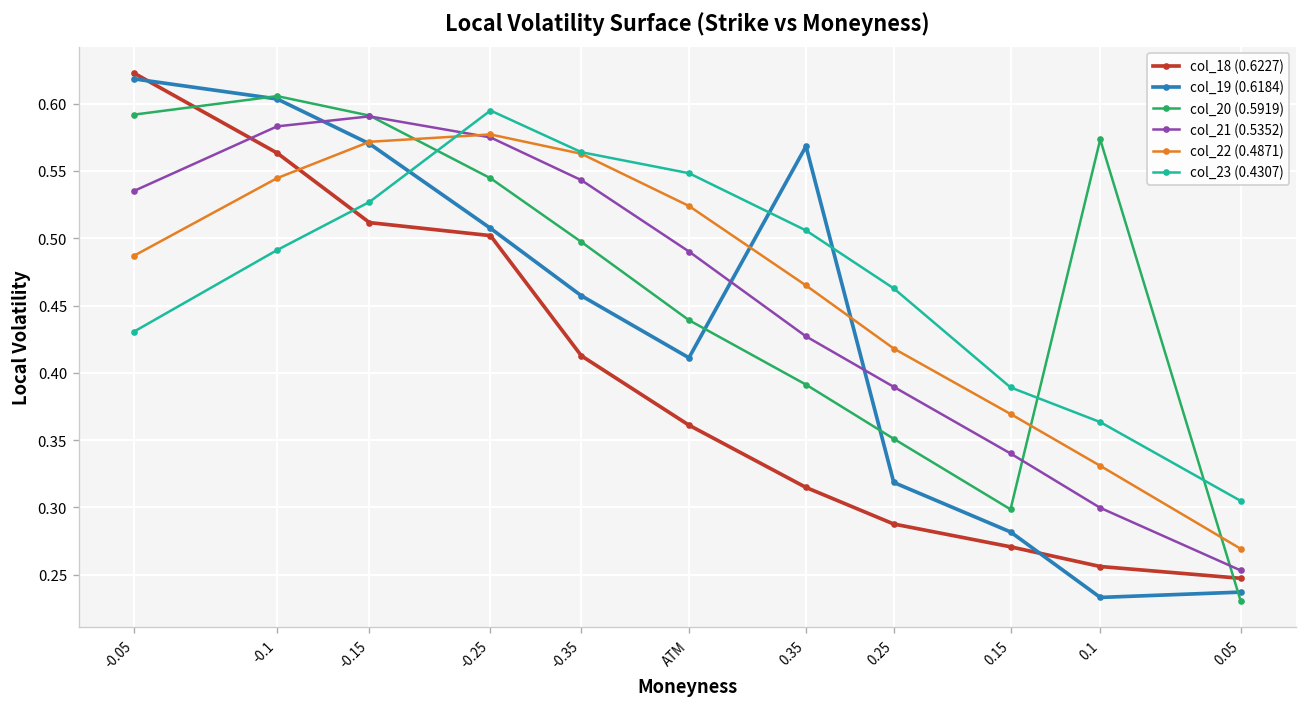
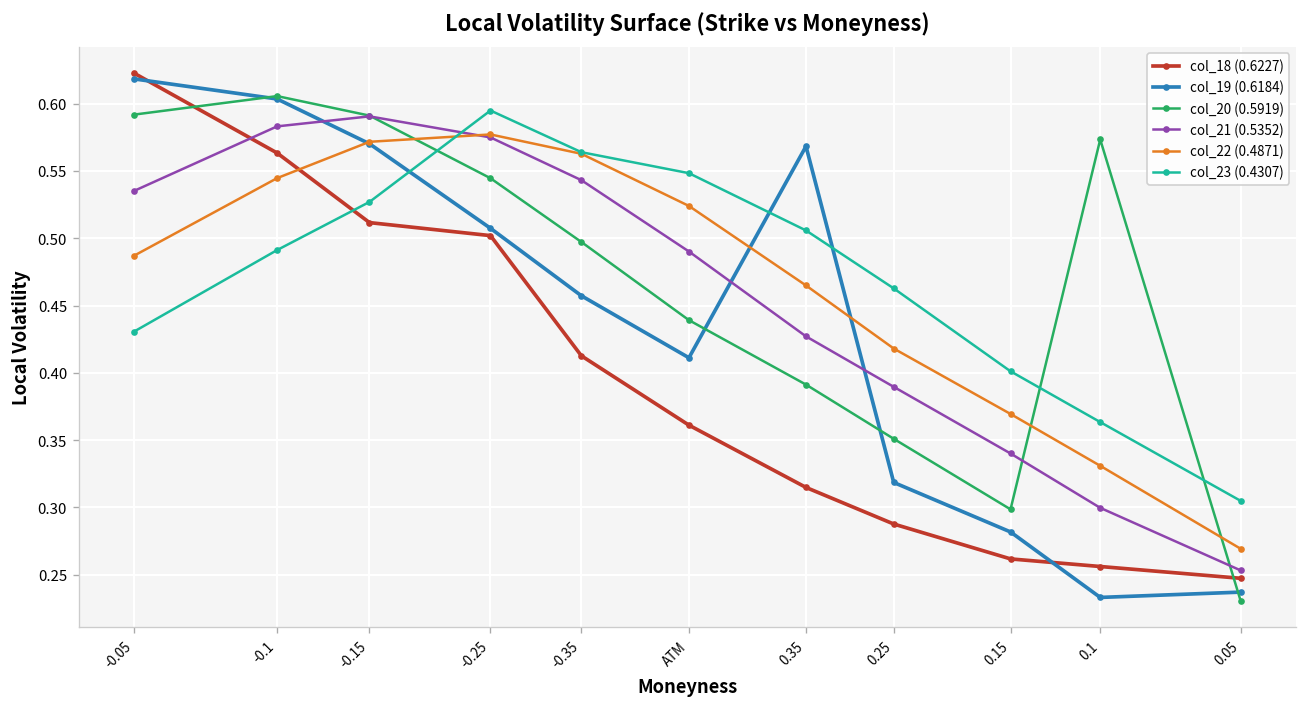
col_18 (0.6227), 0.15: 0.271 -> 0.262
col_23 (0.4307), 0.15: 0.389 -> 0.401
